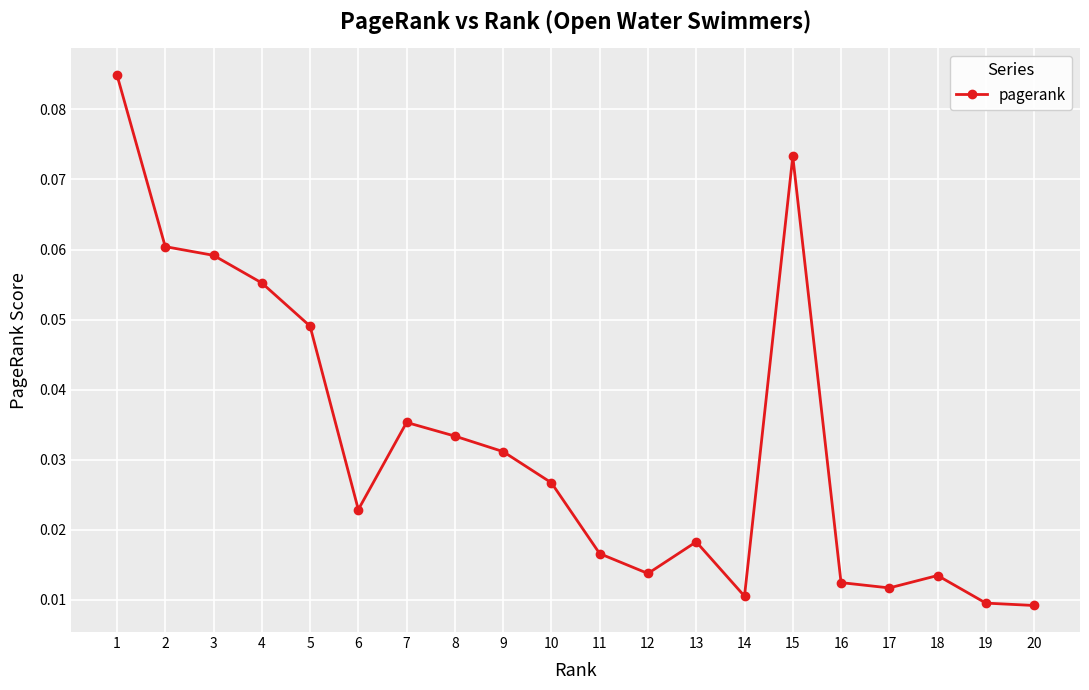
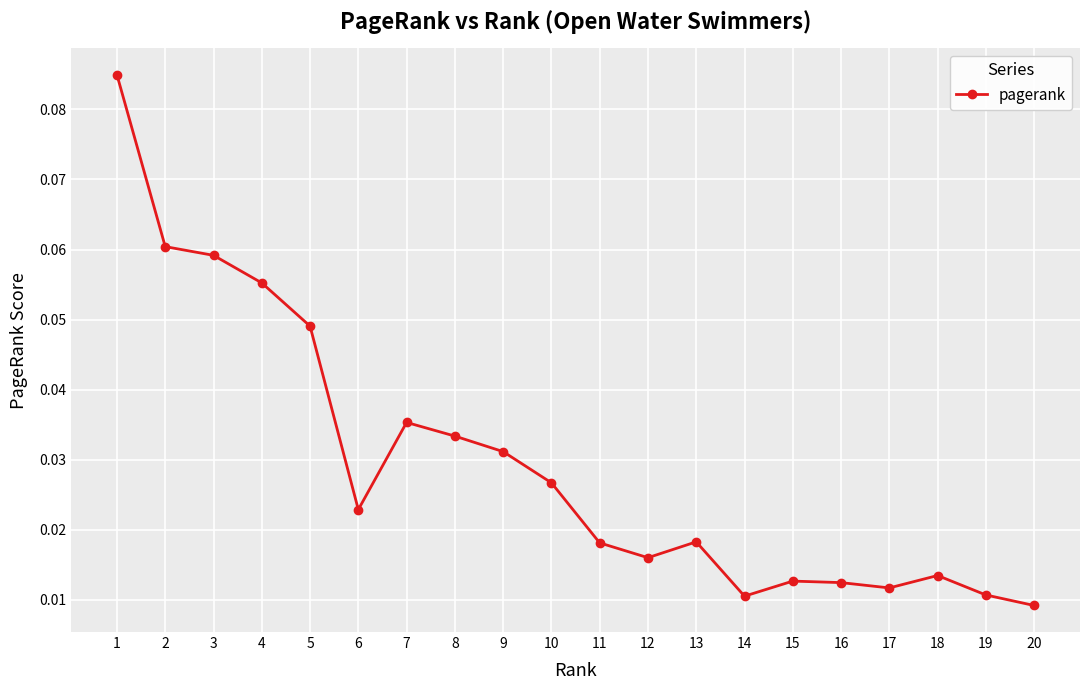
11: 0.017 -> 0.018
12: 0.014 -> 0.016
15: 0.073 -> 0.013
19: 0.010 -> 0.011
